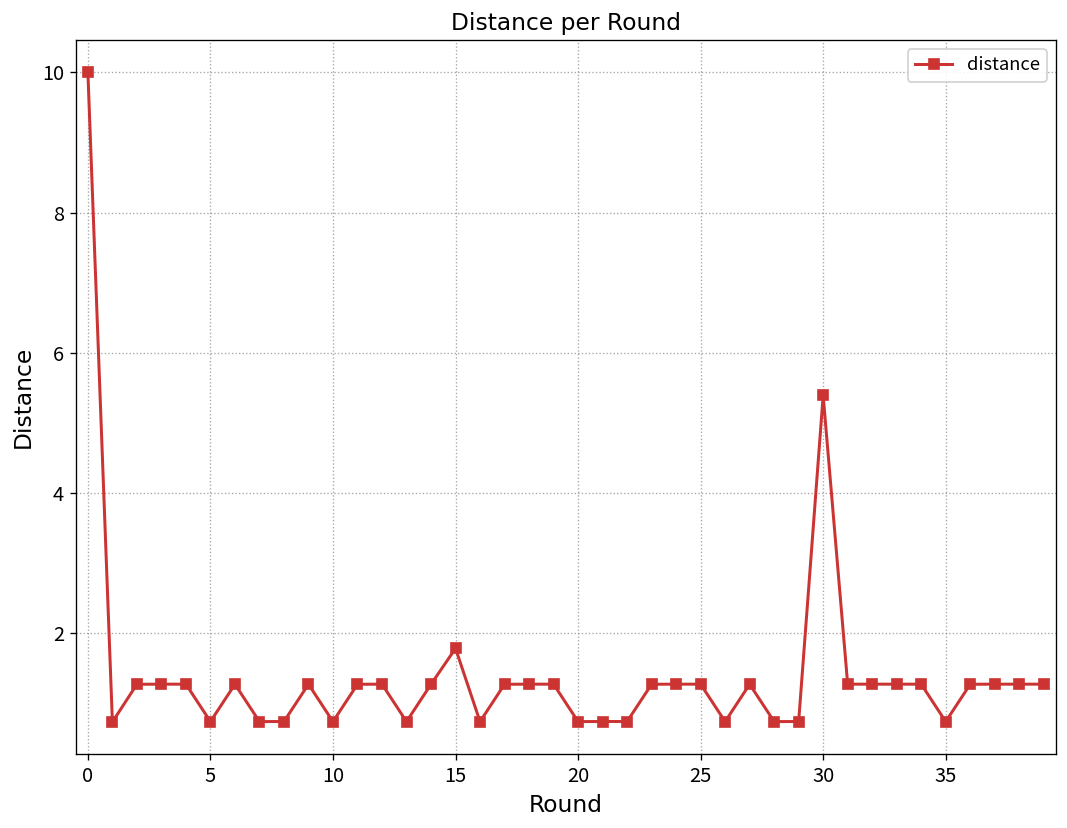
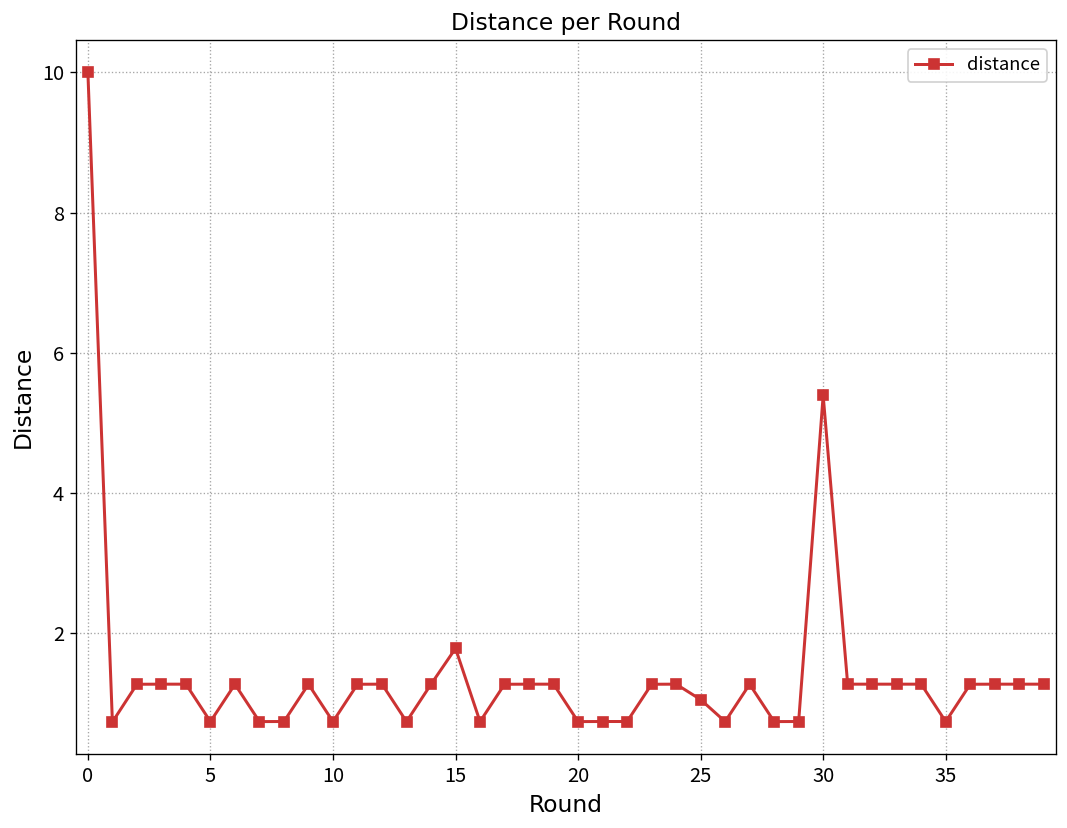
25: 1.3 -> 1.0
